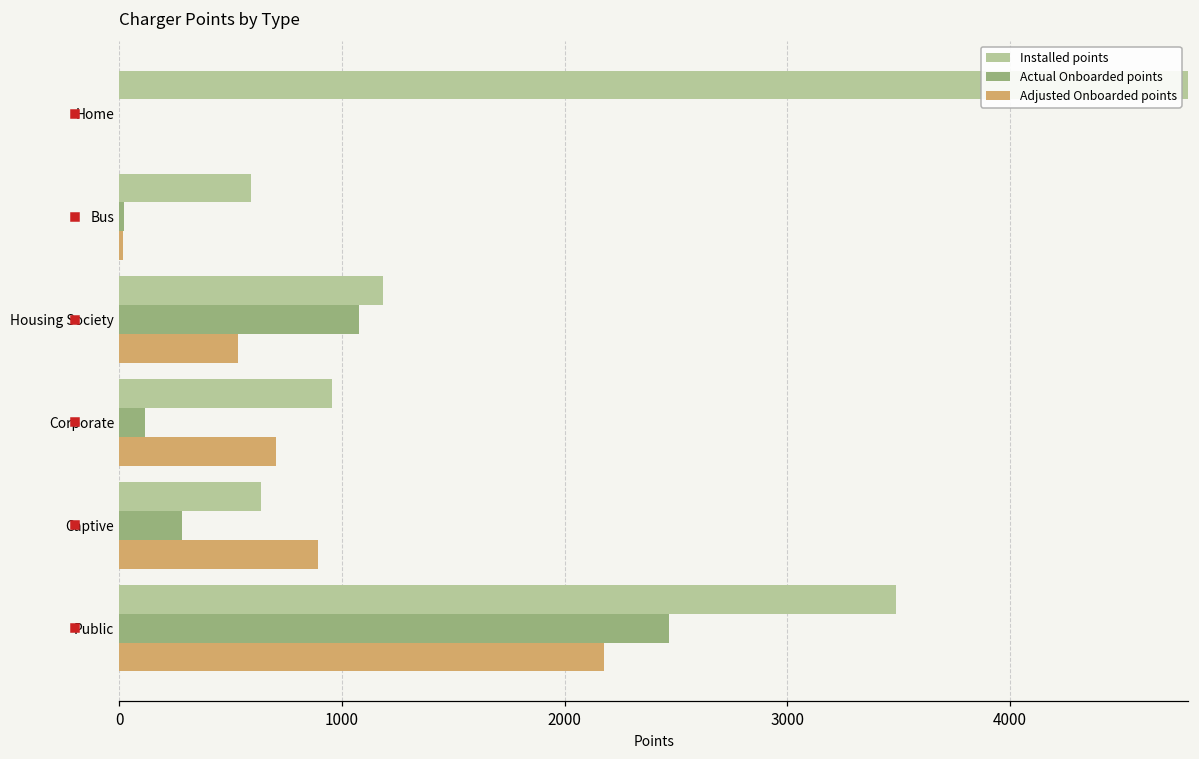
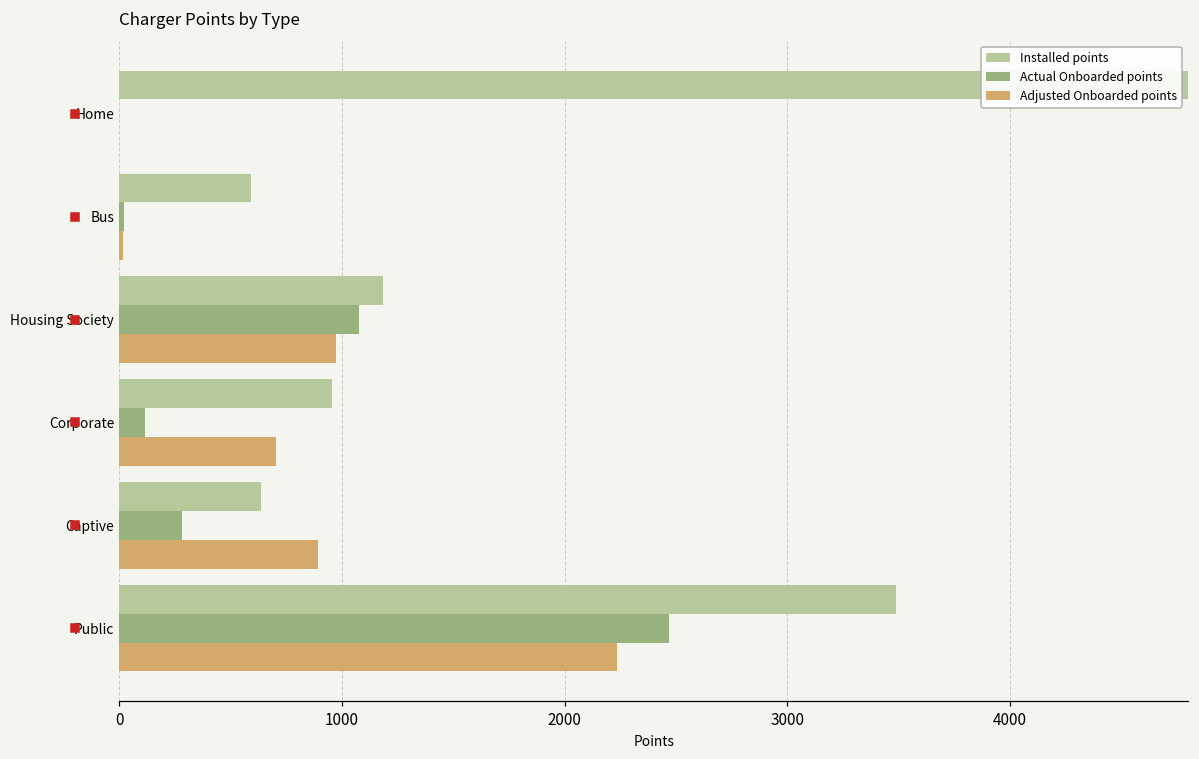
Adjusted Onboarded points, Housing Society: 530 -> 970
Adjusted Onboarded points, Public: 2180 -> 2230
